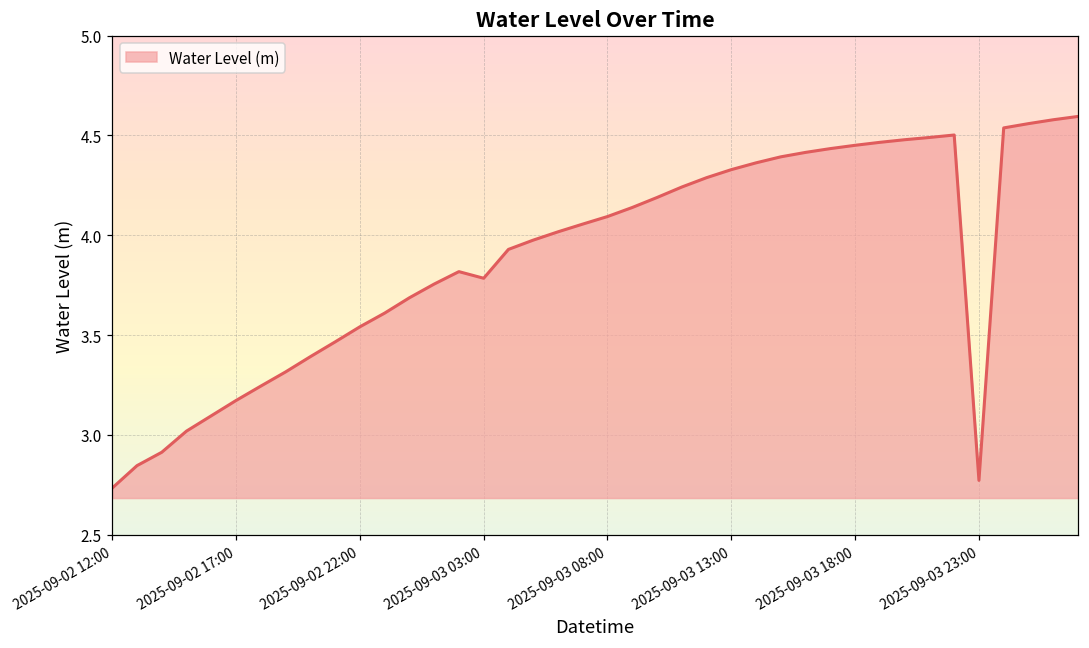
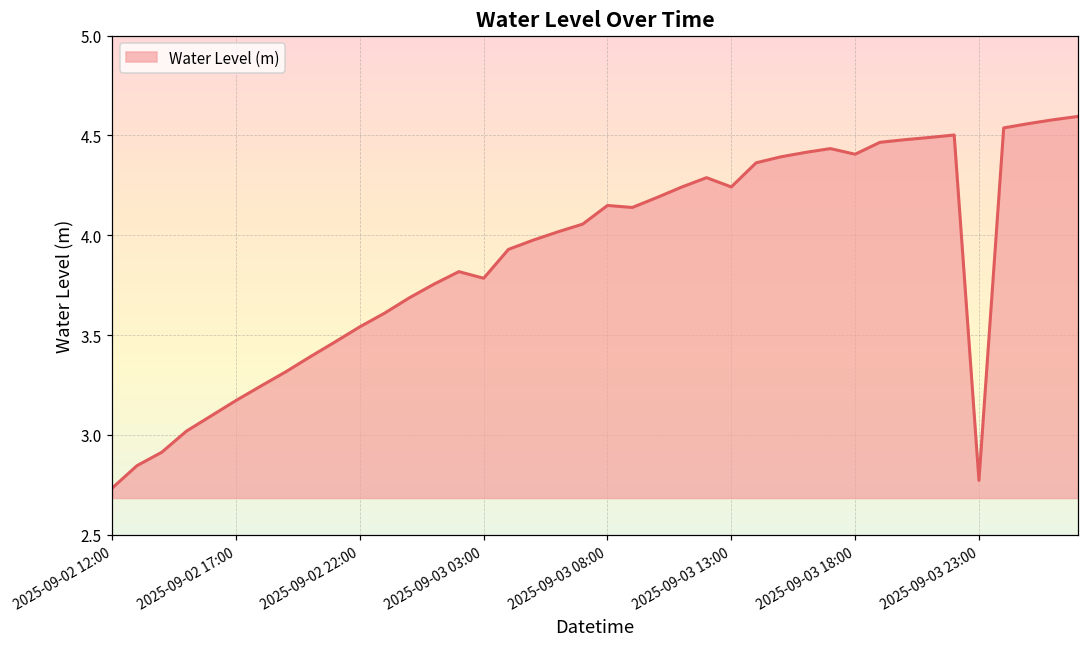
2025-09-03 08:00: 4.09 -> 4.15
2025-09-03 13:00: 4.33 -> 4.24
2025-09-03 18:00: 4.45 -> 4.41
